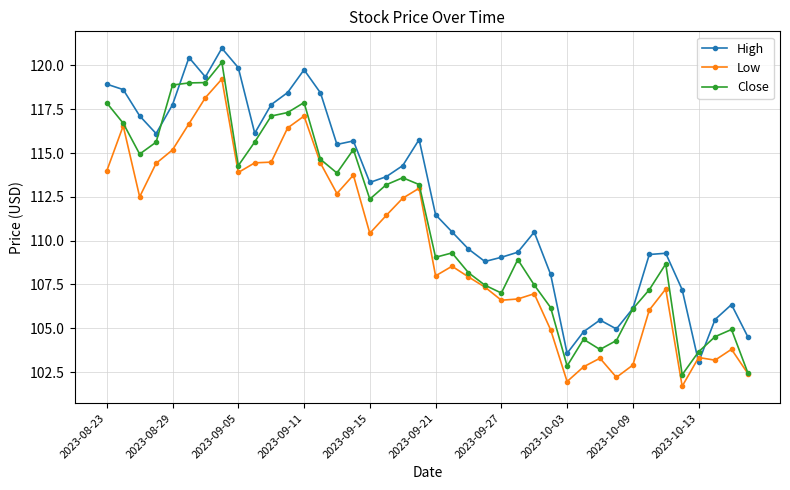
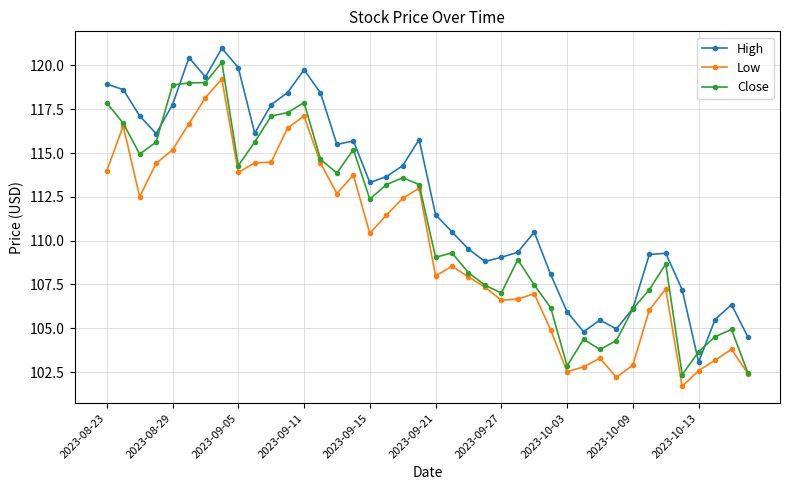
High, 2023-10-03: 103.6 -> 105.9
Low, 2023-10-03: 102.0 -> 102.5
Low, 2023-10-13: 103.3 -> 102.6
